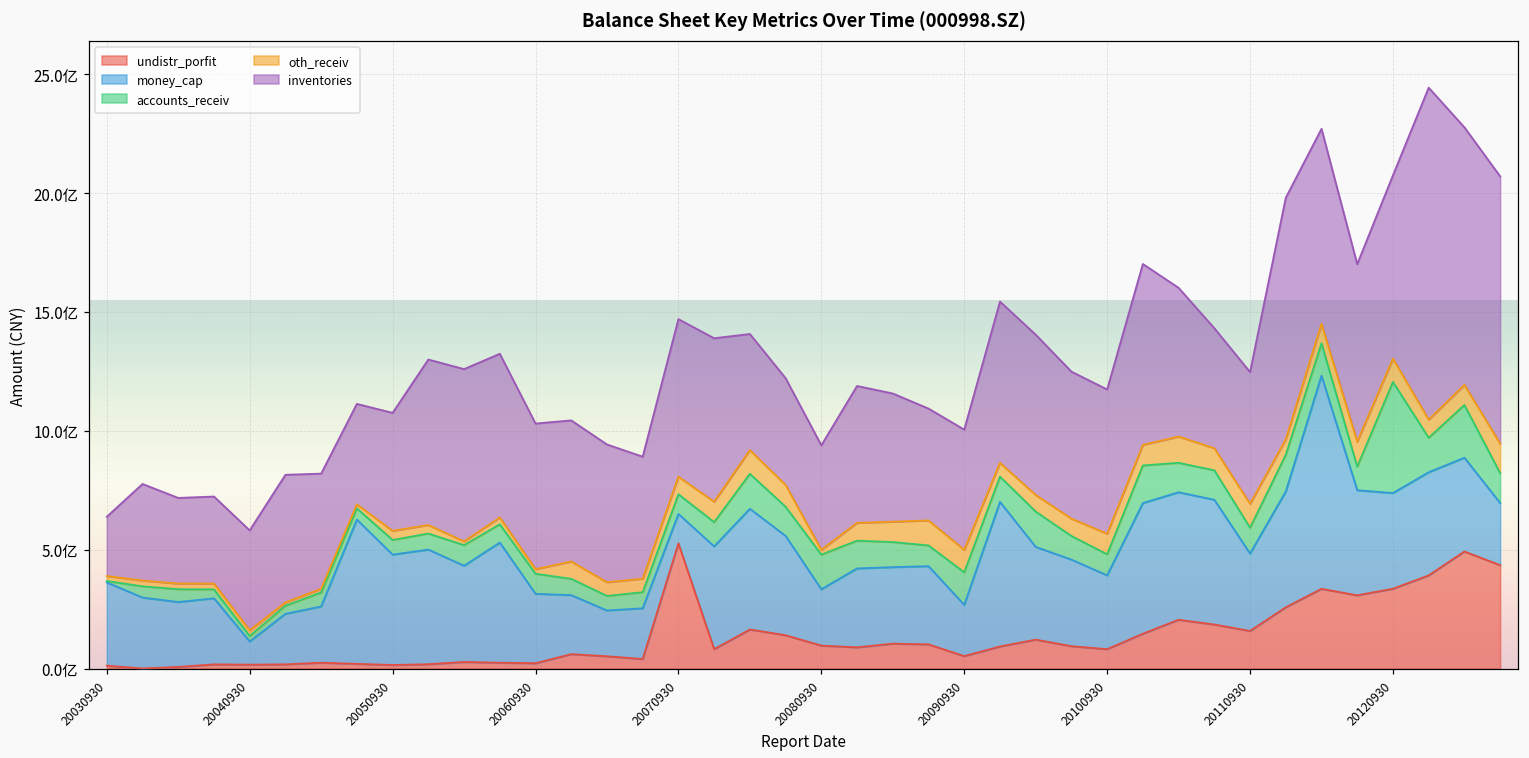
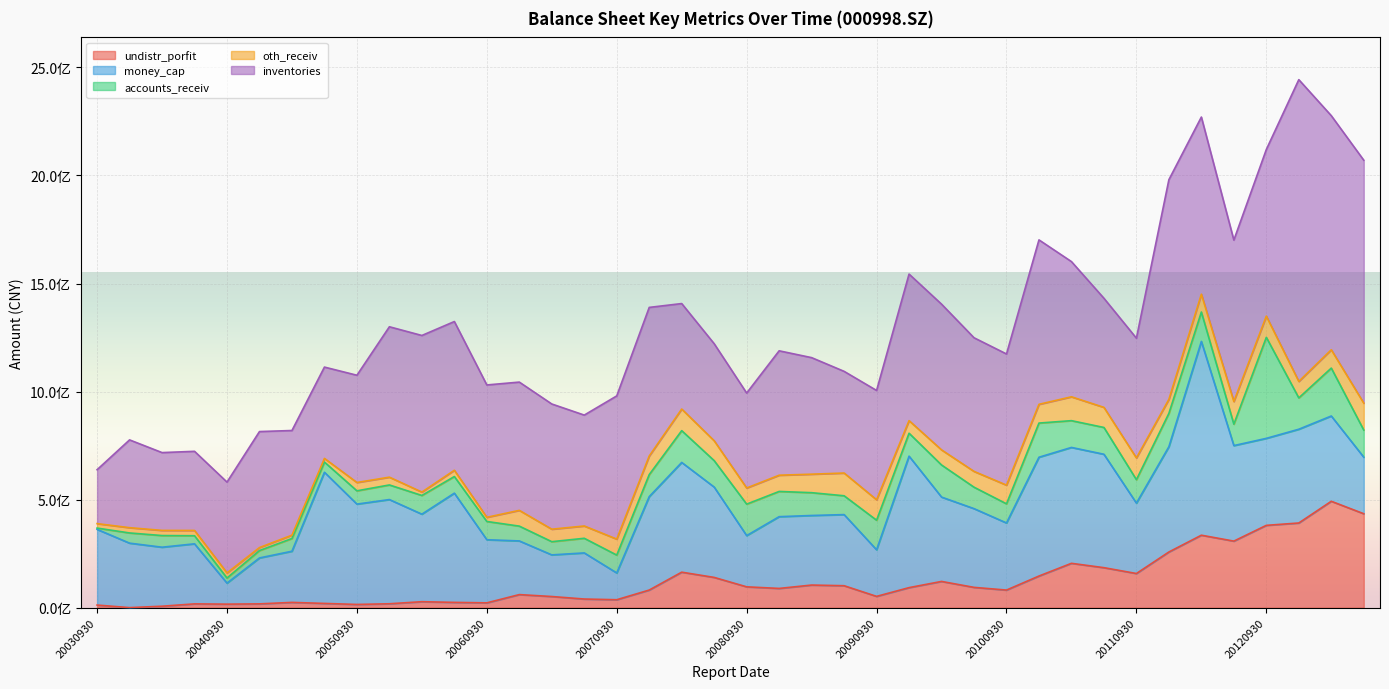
undistr_porfit, 20070930: 5.3亿 -> 0.4亿
oth_receiv, 20080930: 0.2亿 -> 0.7亿
undistr_porfit, 20120930: 3.4亿 -> 3.8亿
